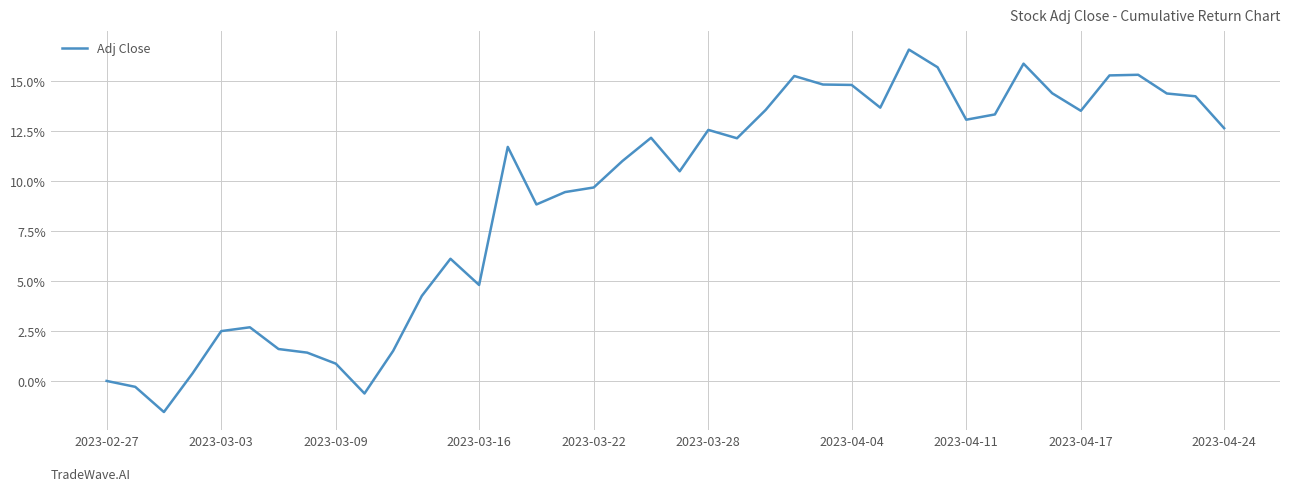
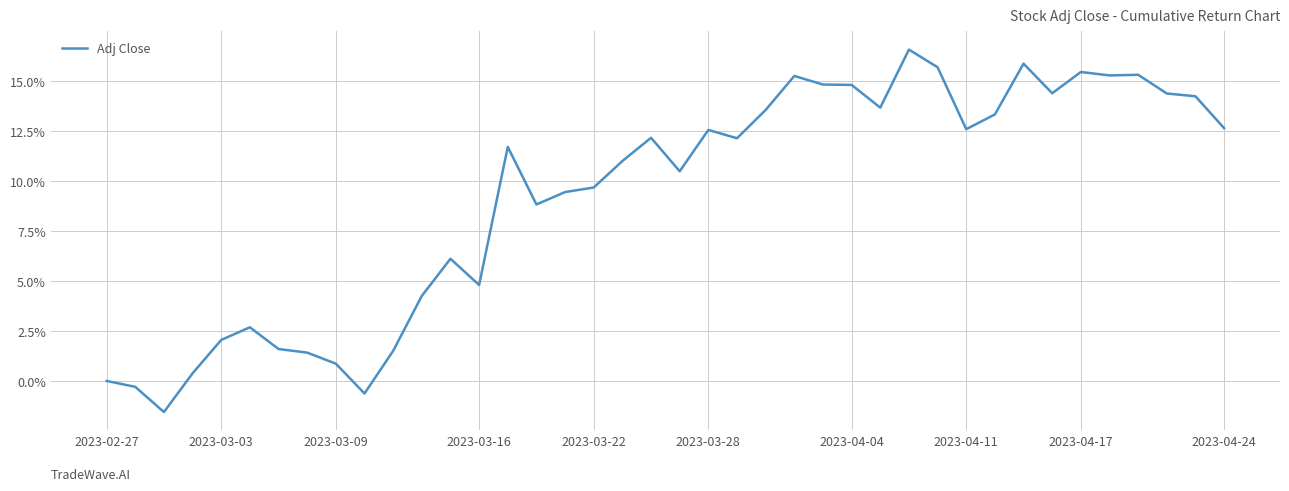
2023-03-03: 2.5% -> 2.1%
2023-04-11: 13.1% -> 12.6%
2023-04-17: 13.5% -> 15.4%
